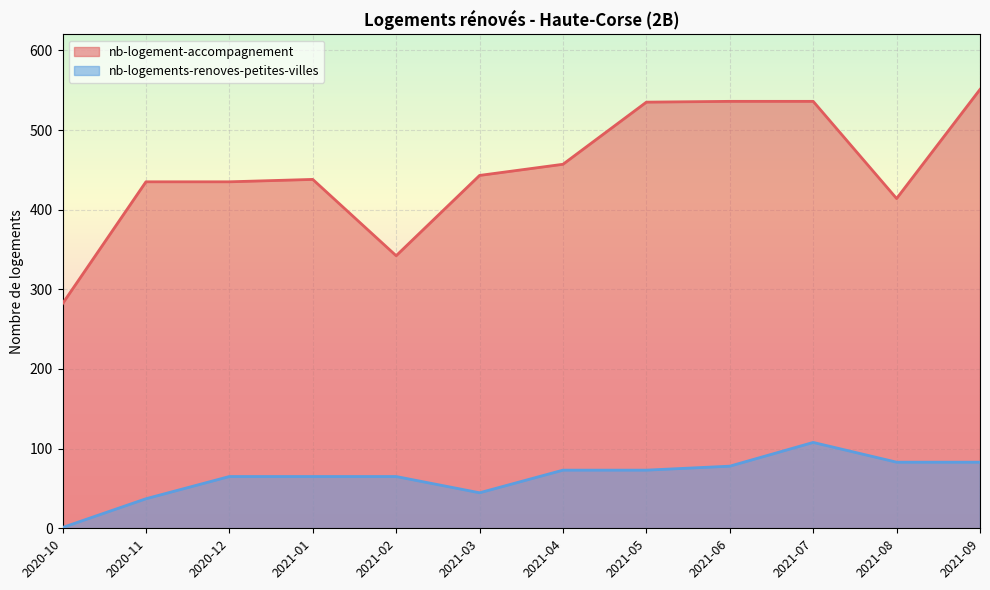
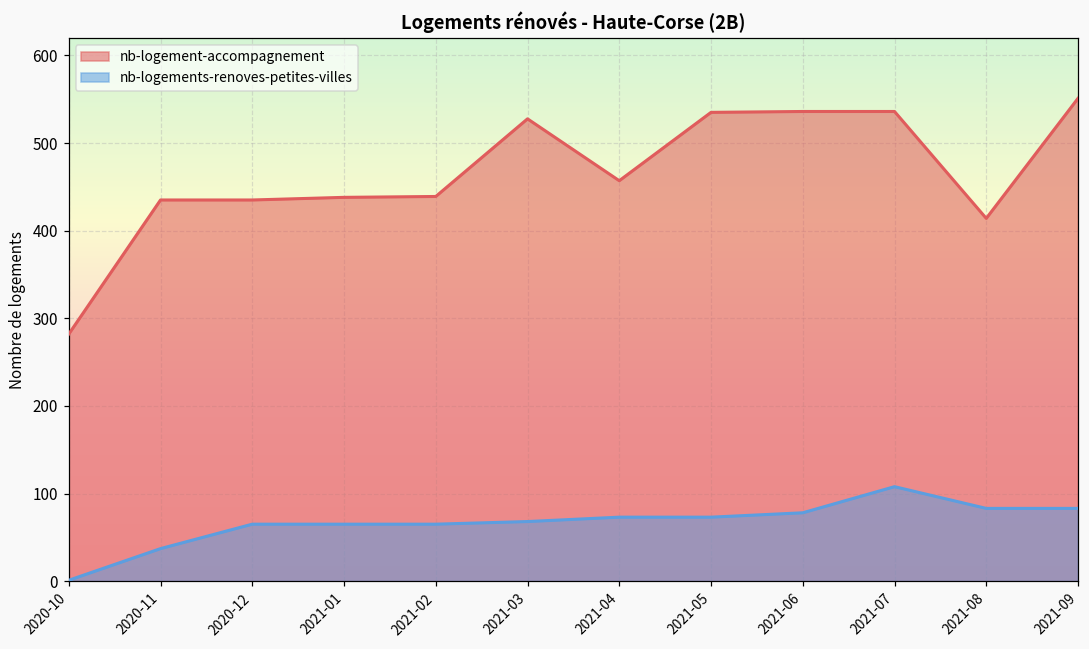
nb-logement-accompagnement, 2021-02: 340 -> 440
nb-logement-accompagnement, 2021-03: 440 -> 530
nb-logements-renoves-petites-villes, 2021-03: 40 -> 70
